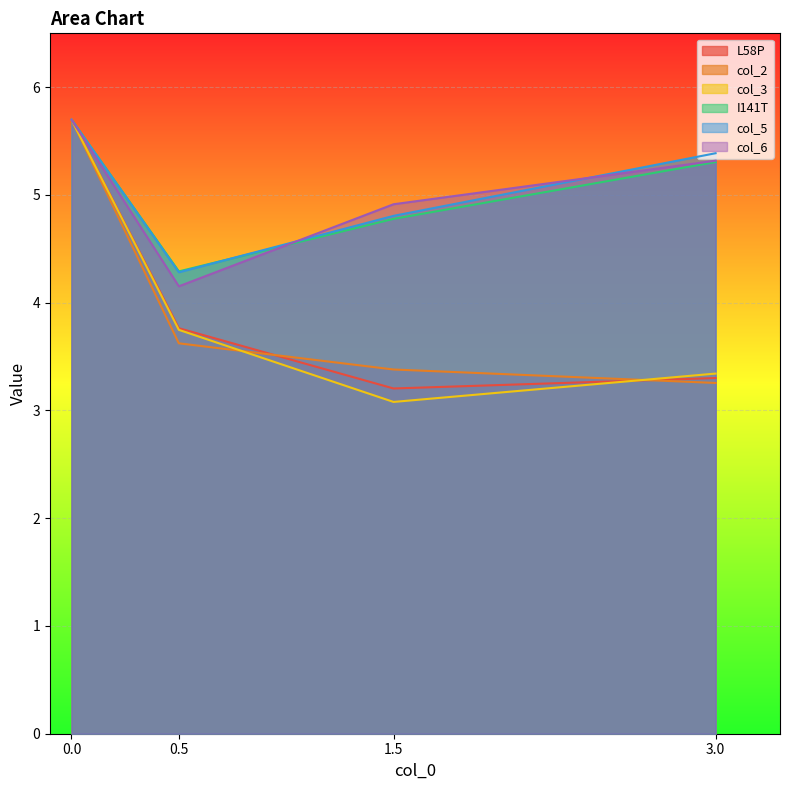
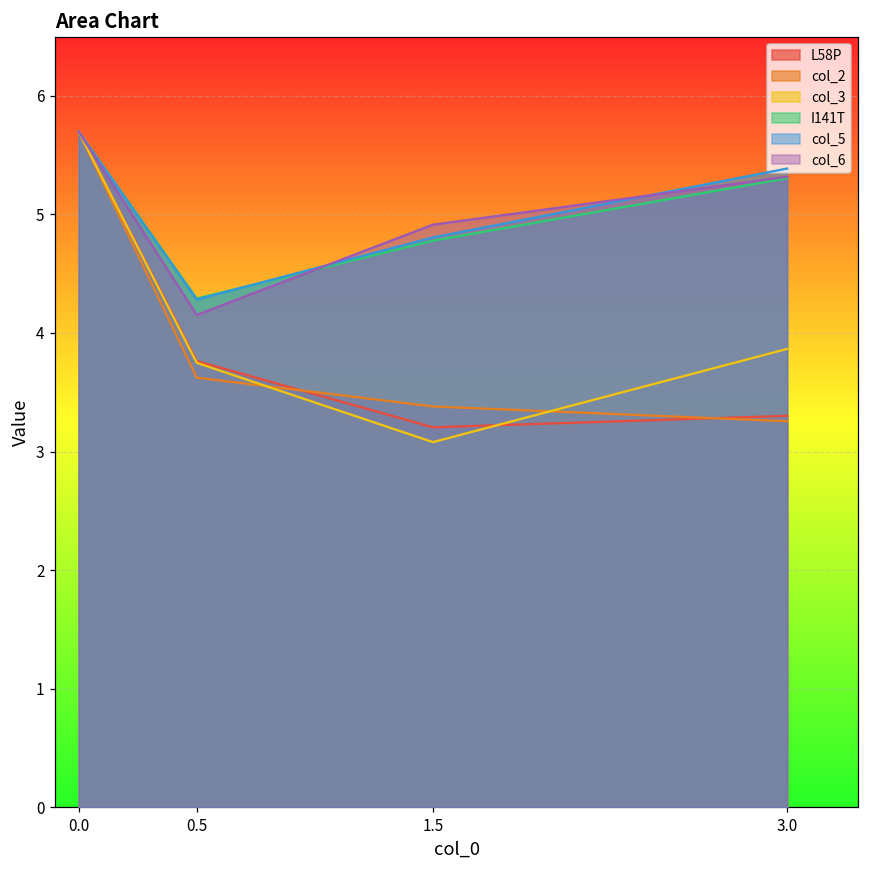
col_3, 3.0: 3.34 -> 3.87
